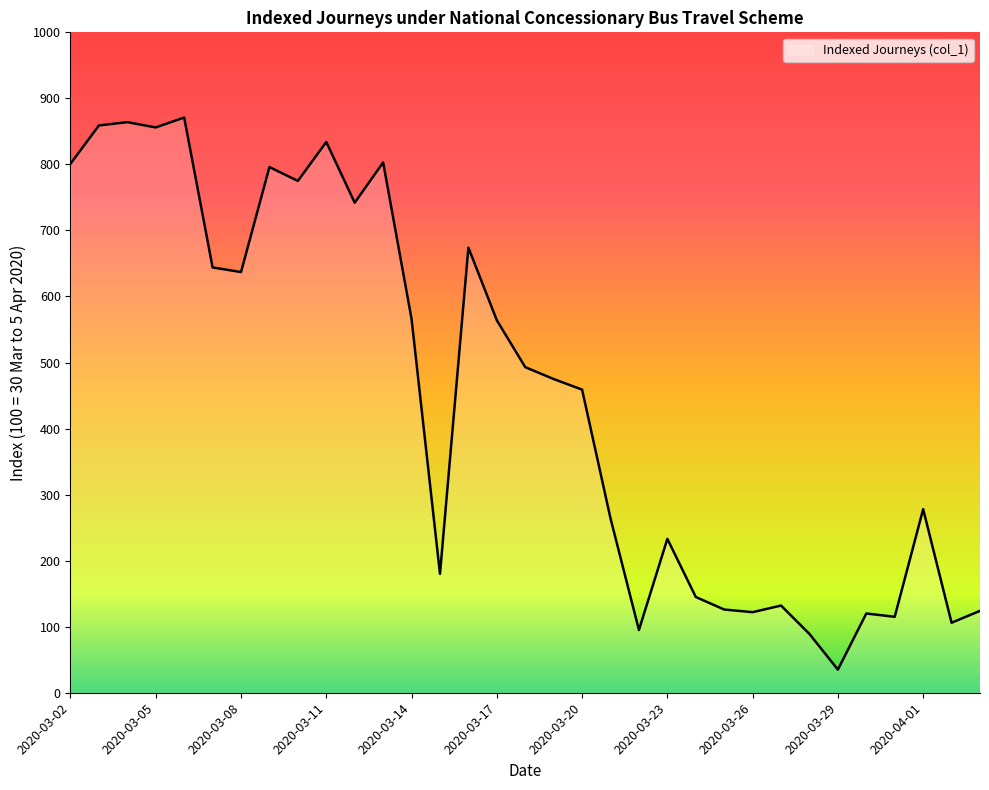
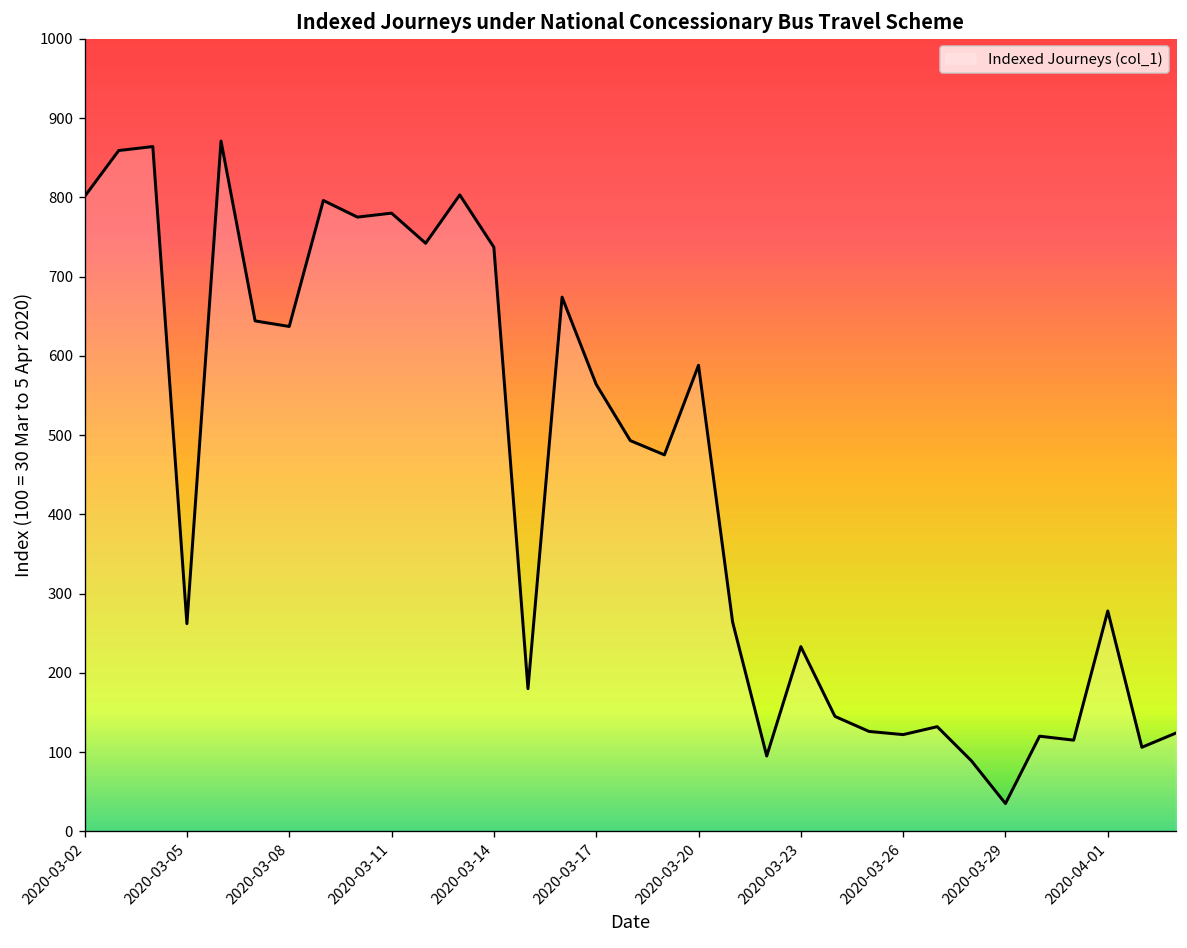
2020-03-05: 860 -> 260
2020-03-11: 830 -> 780
2020-03-14: 570 -> 740
2020-03-20: 460 -> 590
